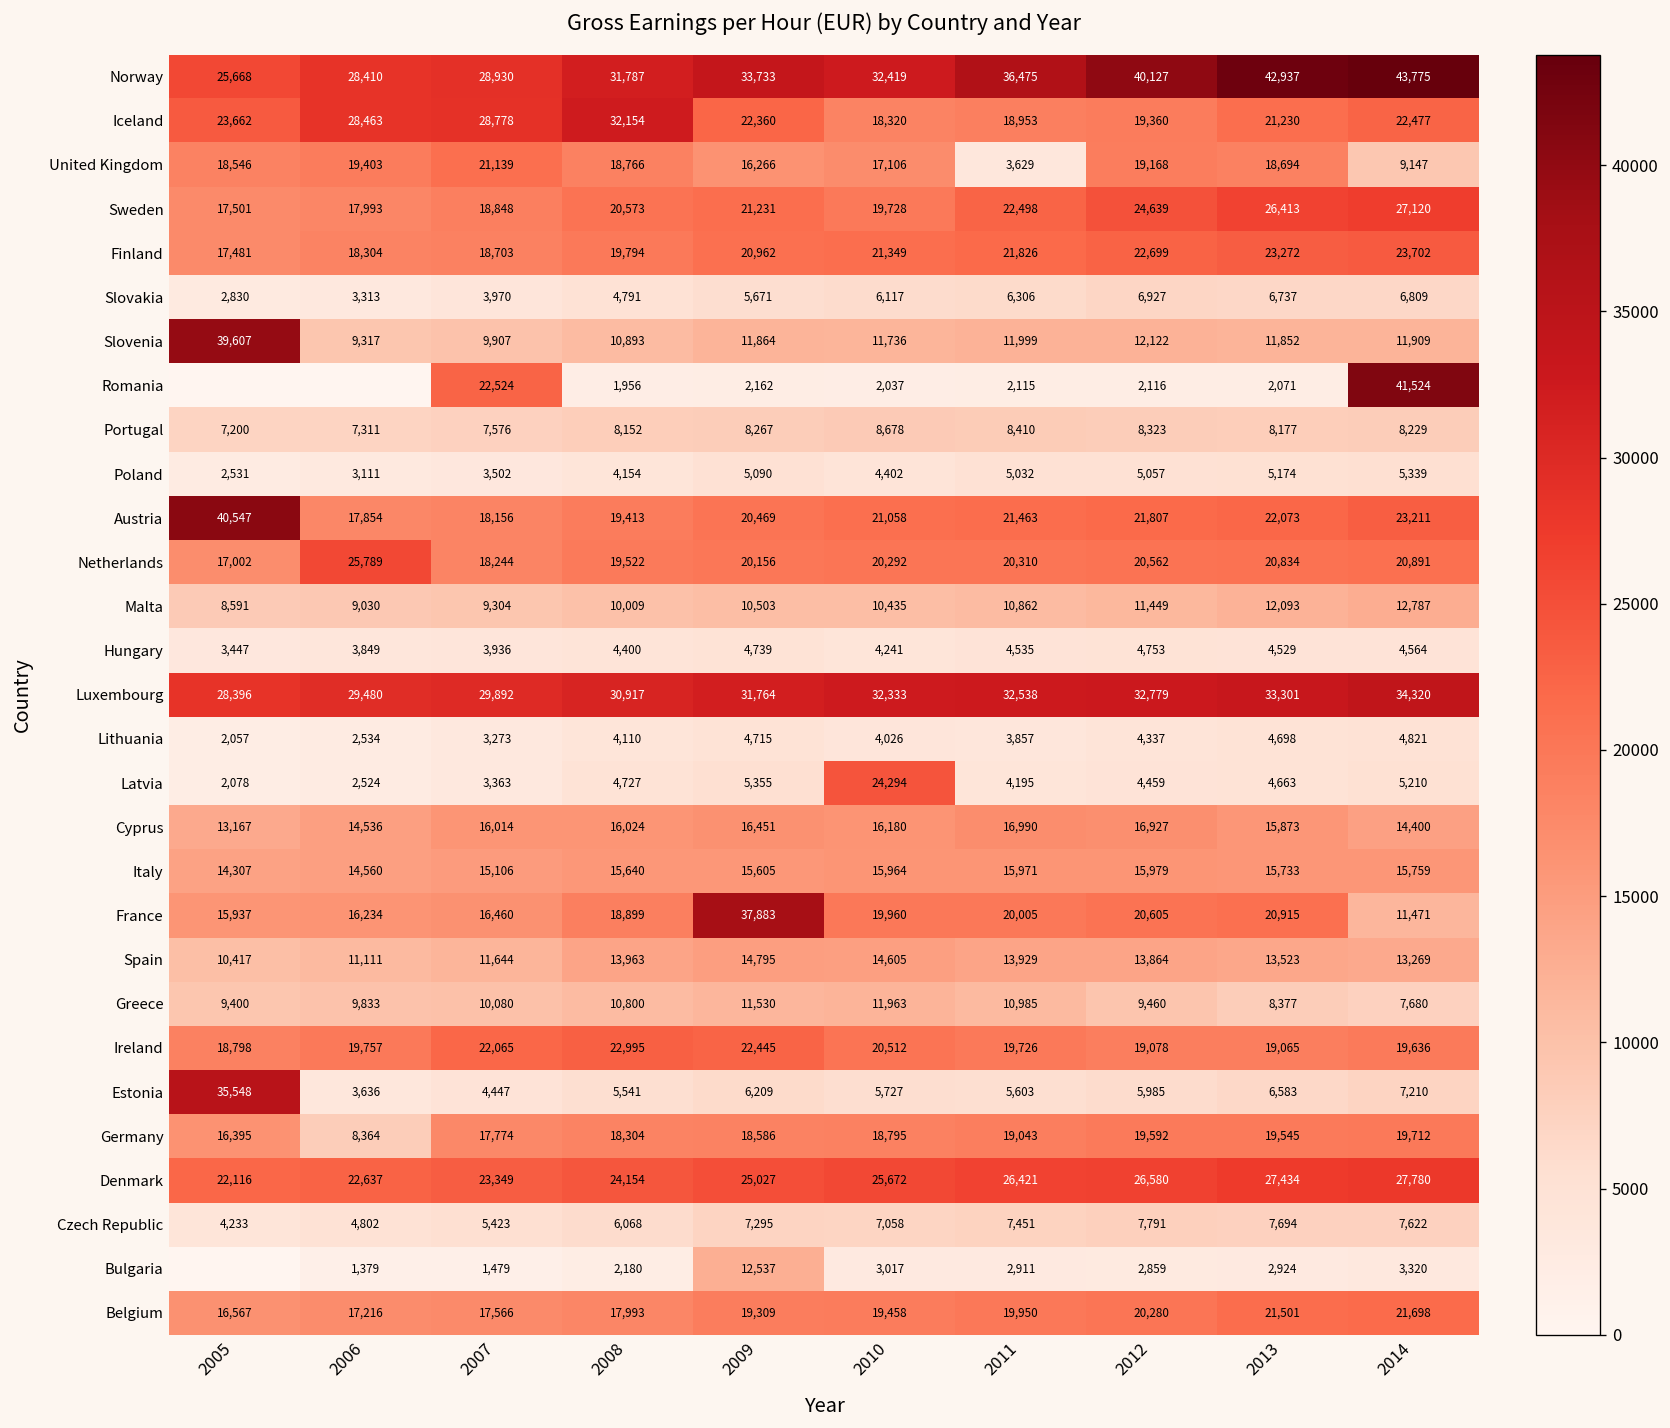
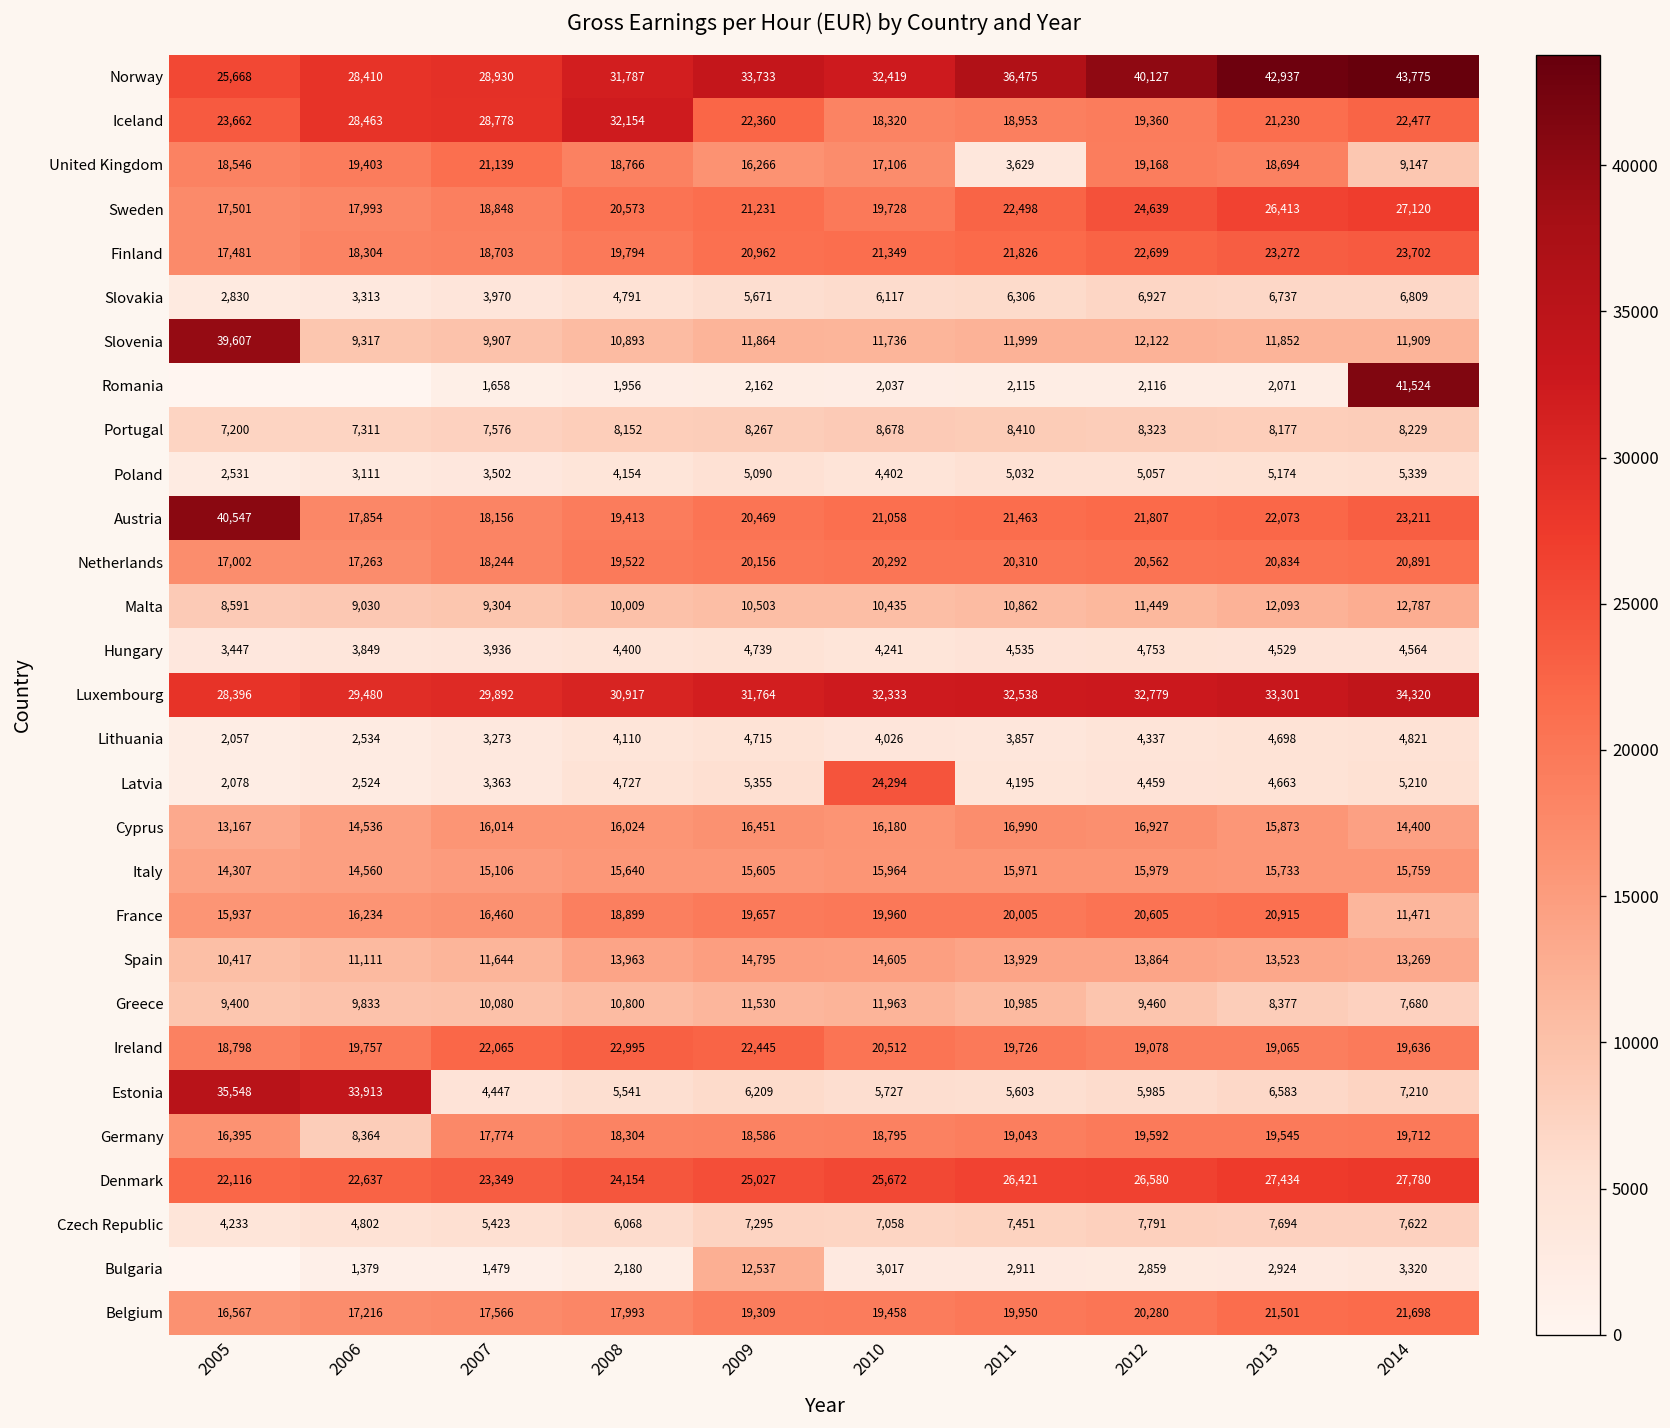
Romania, 2007: 22,524 -> 1,658
Netherlands, 2006: 25,789 -> 17,263
France, 2009: 37,883 -> 19,657
Estonia, 2006: 3,636 -> 33,913
